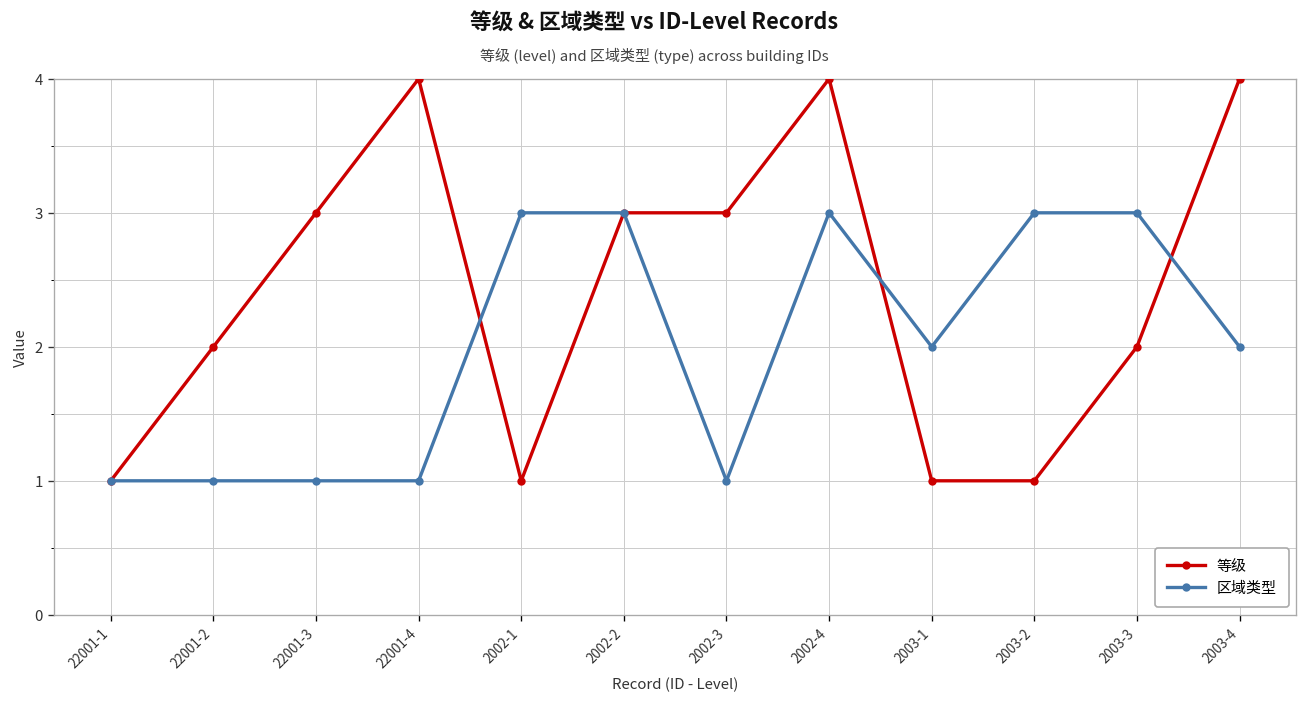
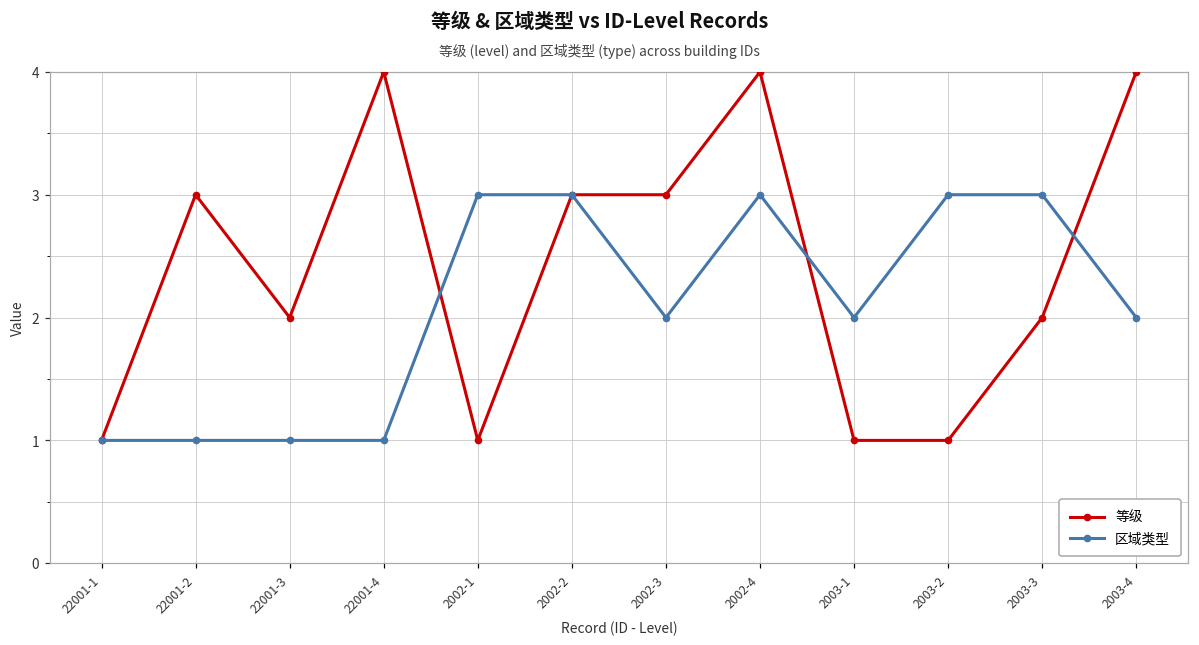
等级, 22001-2: 2 -> 3
等级, 22001-3: 3 -> 2
区域类型, 2002-3: 1 -> 2
